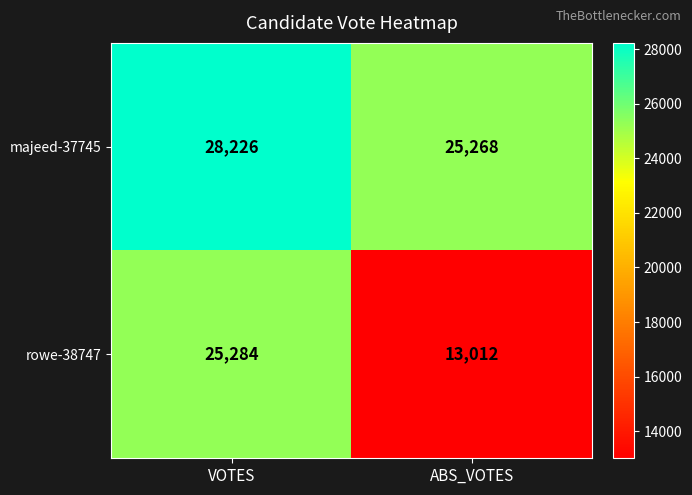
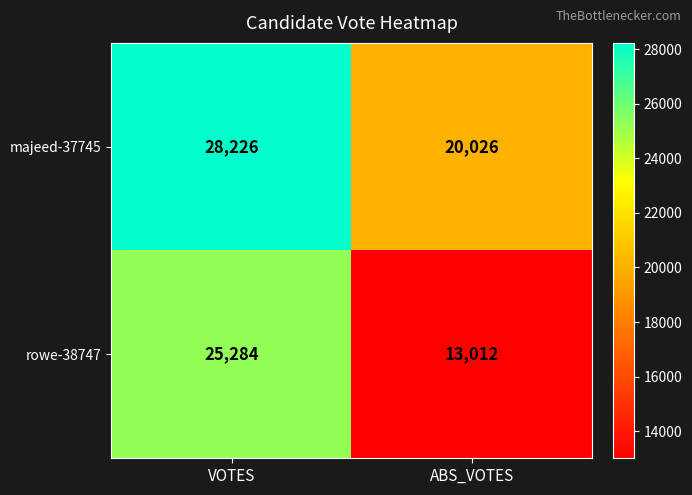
majeed-37745, ABS_VOTES: 25,268 -> 20,026
